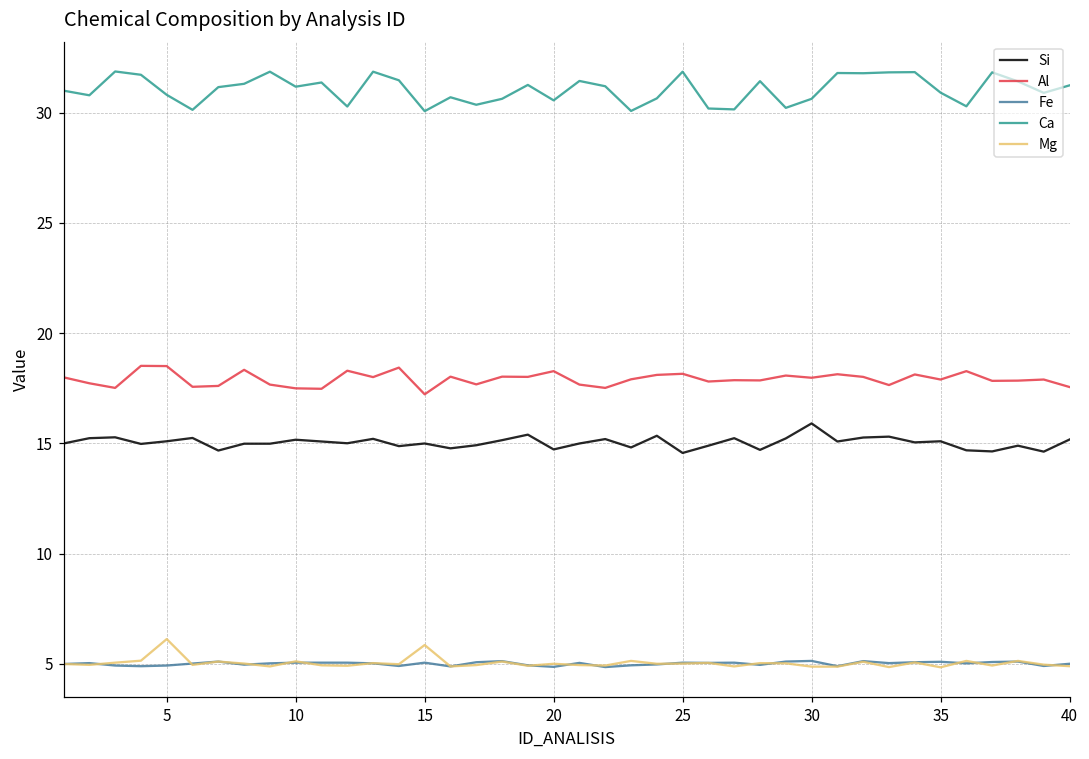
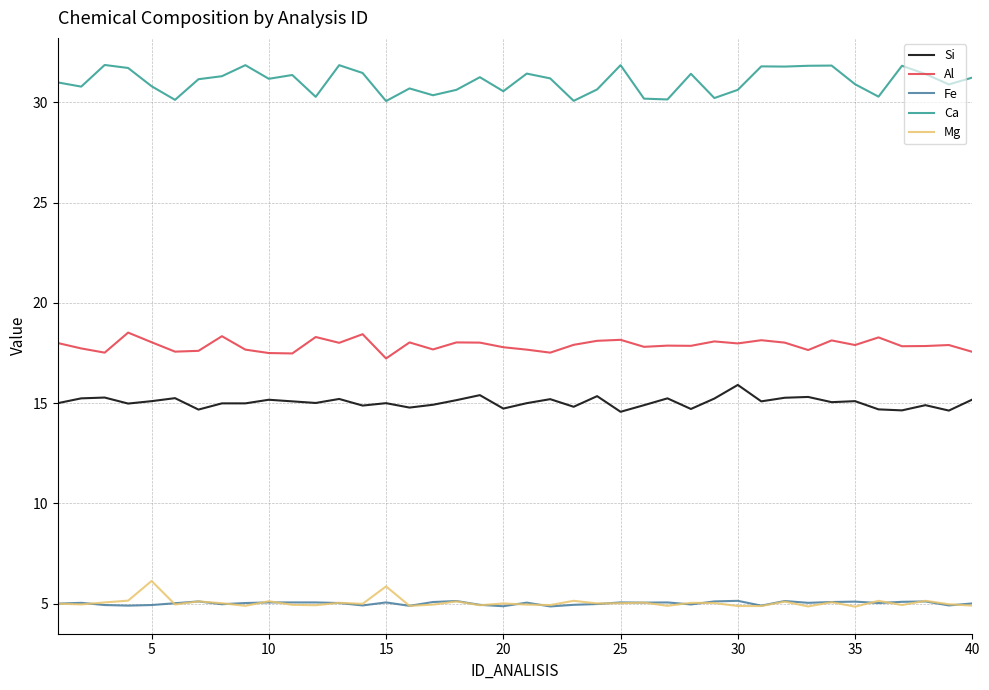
Al, 5: 18.5 -> 18.0
Al, 20: 18.3 -> 17.8
